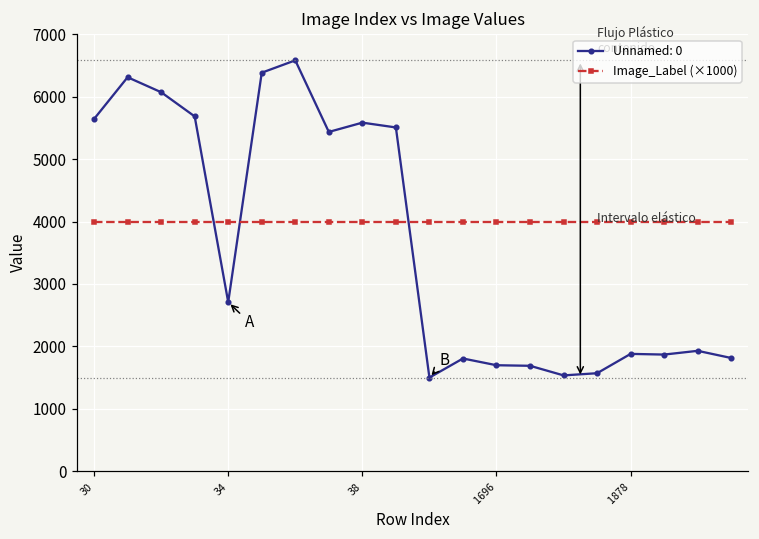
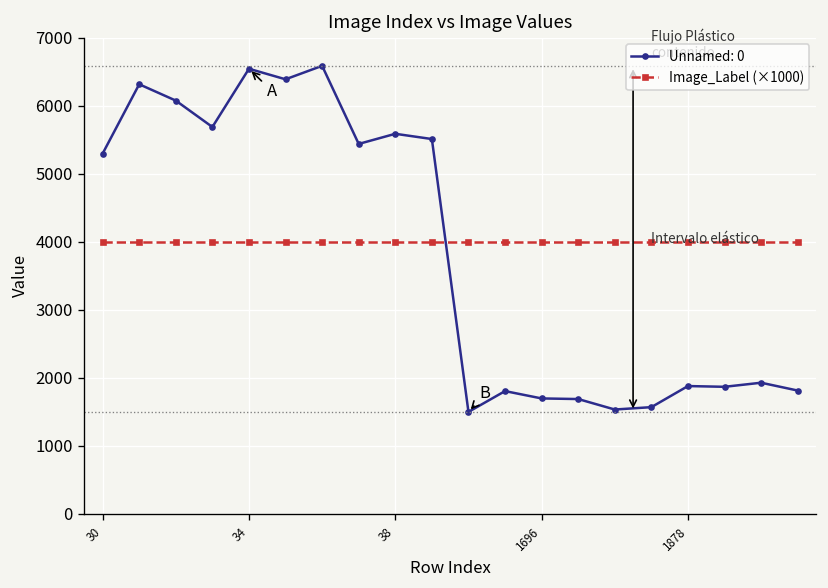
Unnamed: 0, 30: 5600 -> 5300
Unnamed: 0, 34: 2700 -> 6500
